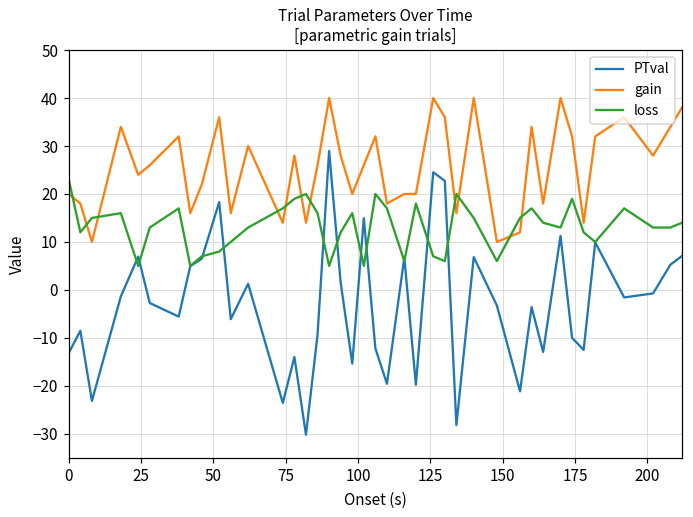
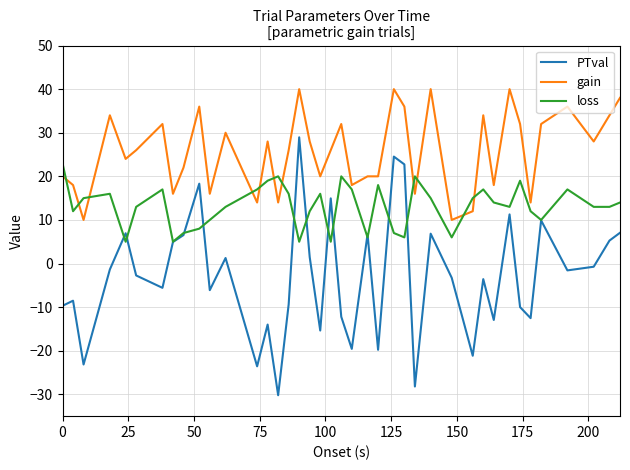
PTval, 0: -13 -> -10
